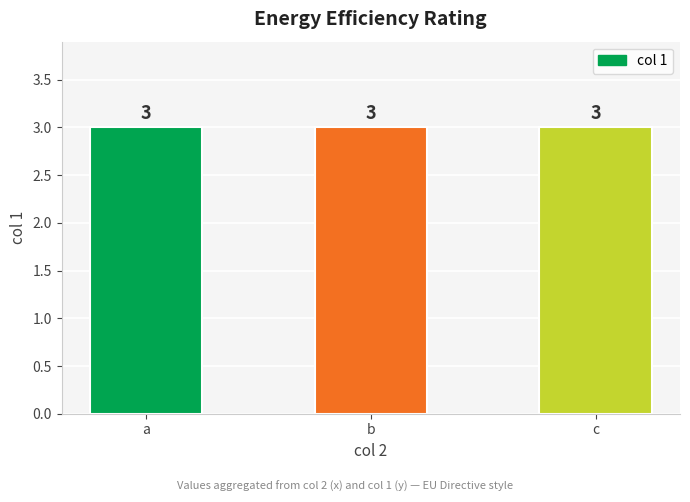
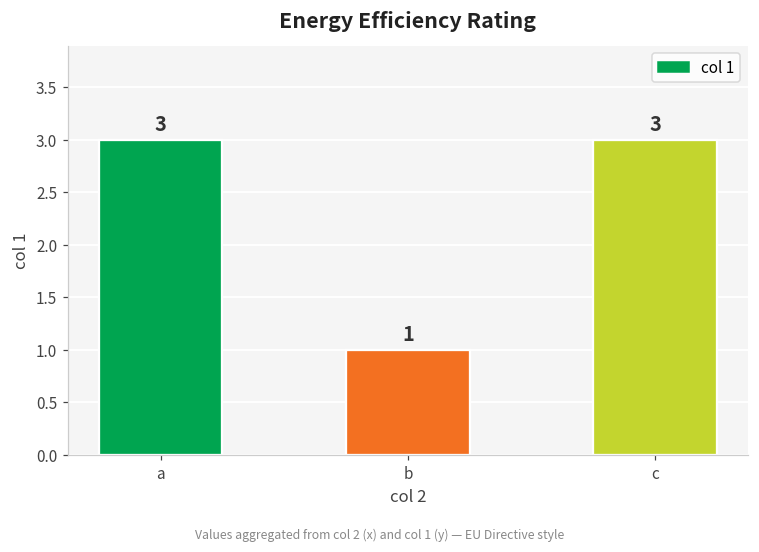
b: 3 -> 1
